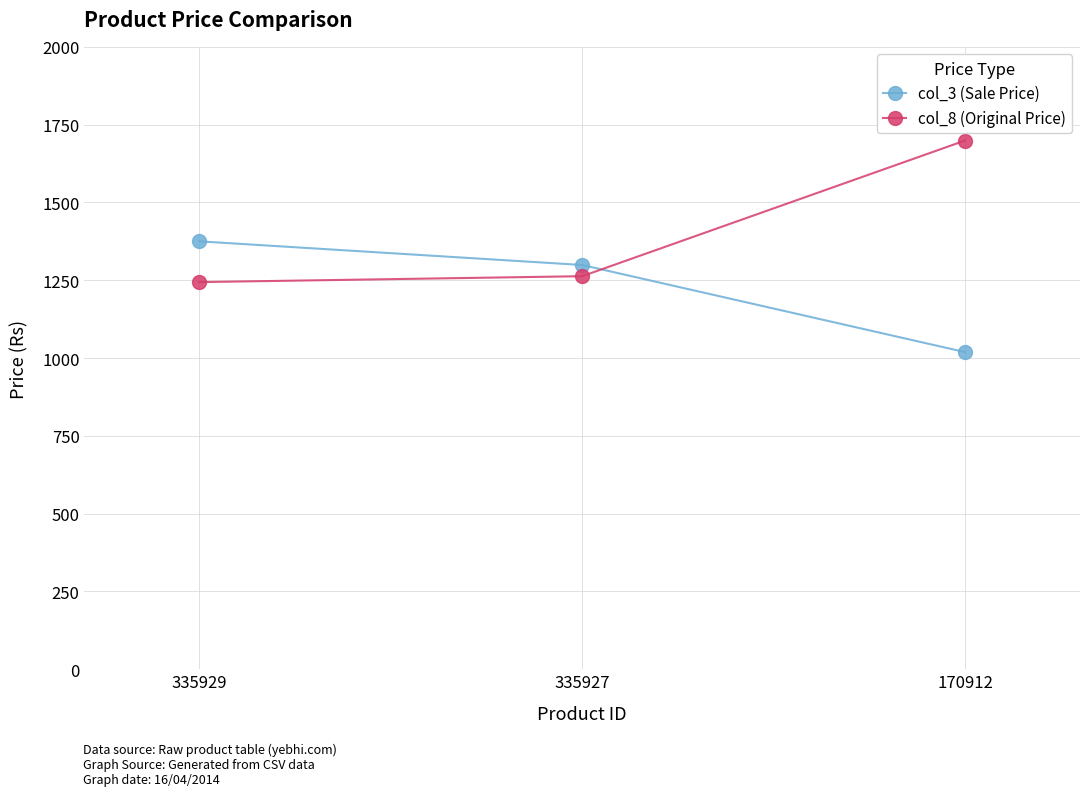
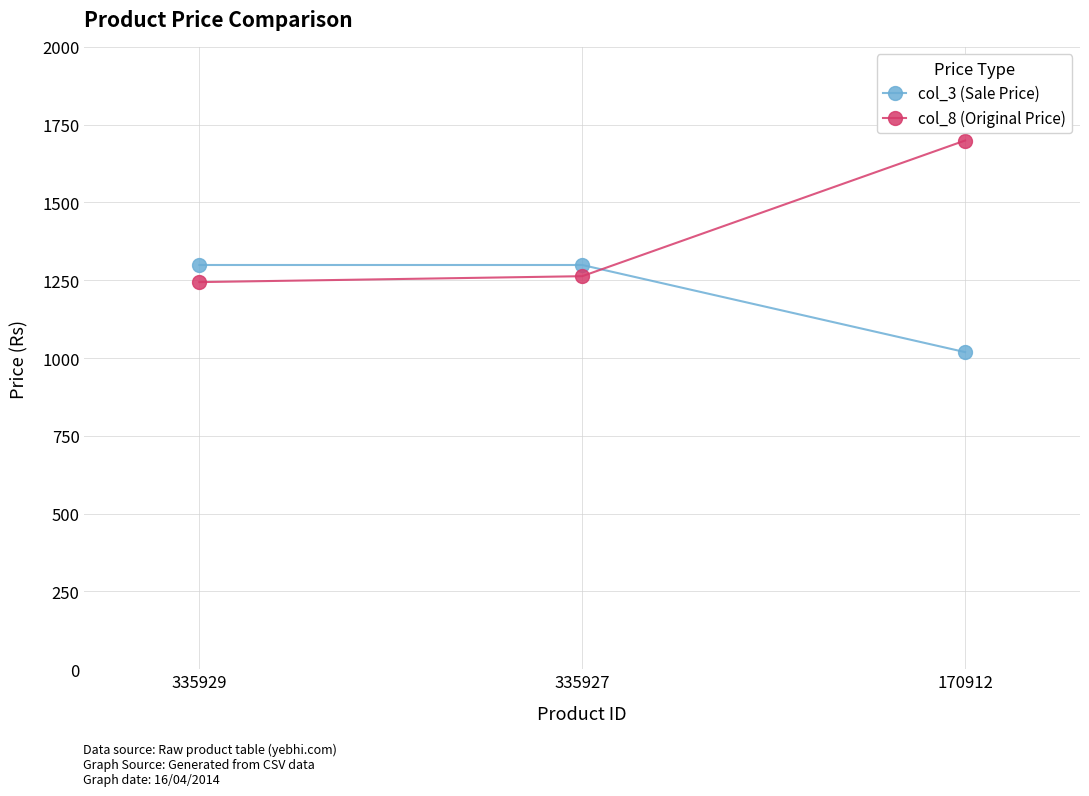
col_3 (Sale Price), 335929: 1380 -> 1300
